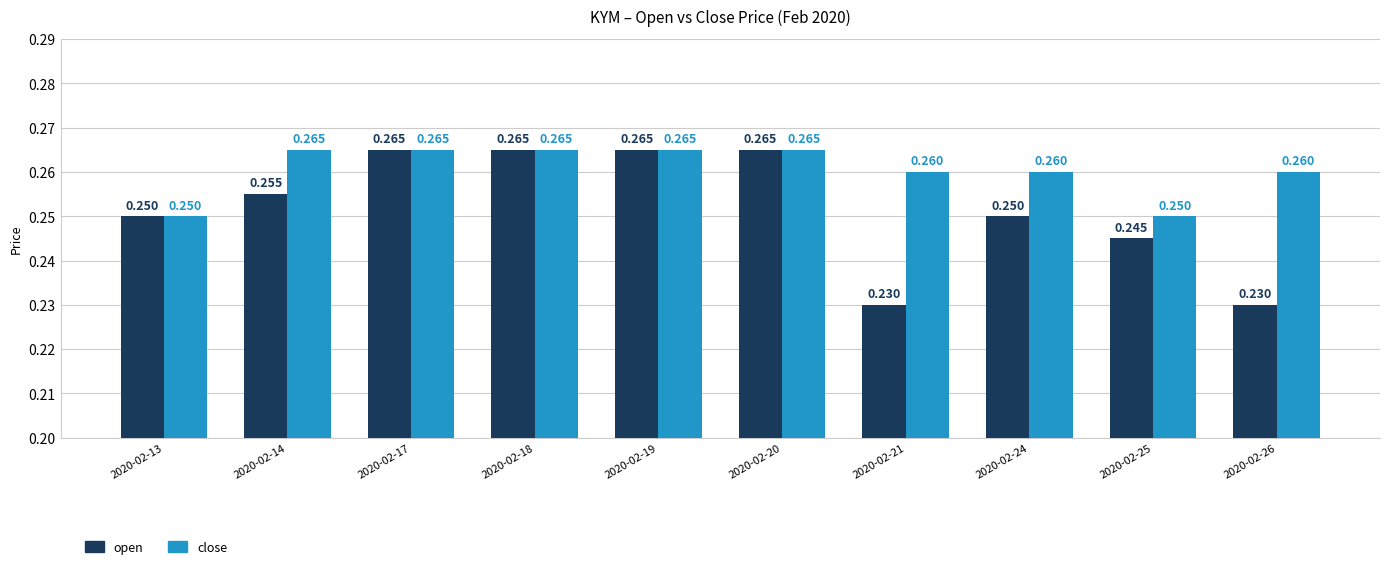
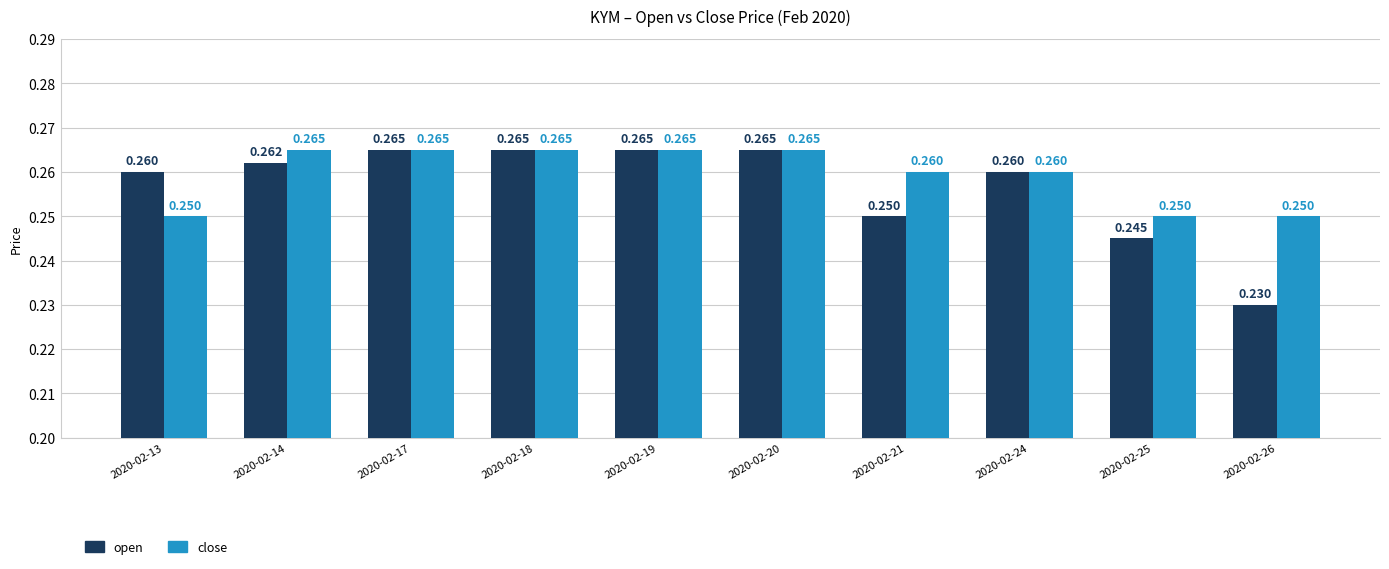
open, 2020-02-13: 0.250 -> 0.260
open, 2020-02-14: 0.255 -> 0.262
open, 2020-02-21: 0.230 -> 0.250
open, 2020-02-24: 0.250 -> 0.260
close, 2020-02-26: 0.260 -> 0.250
